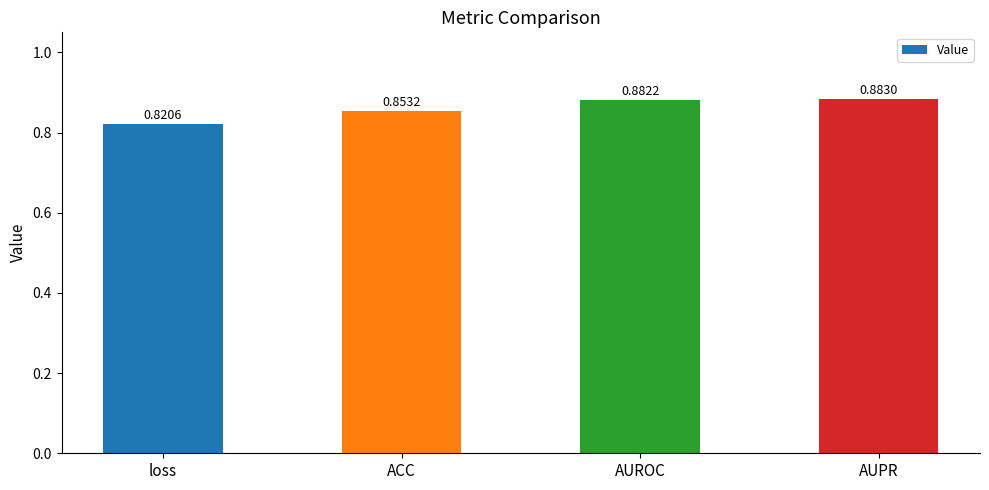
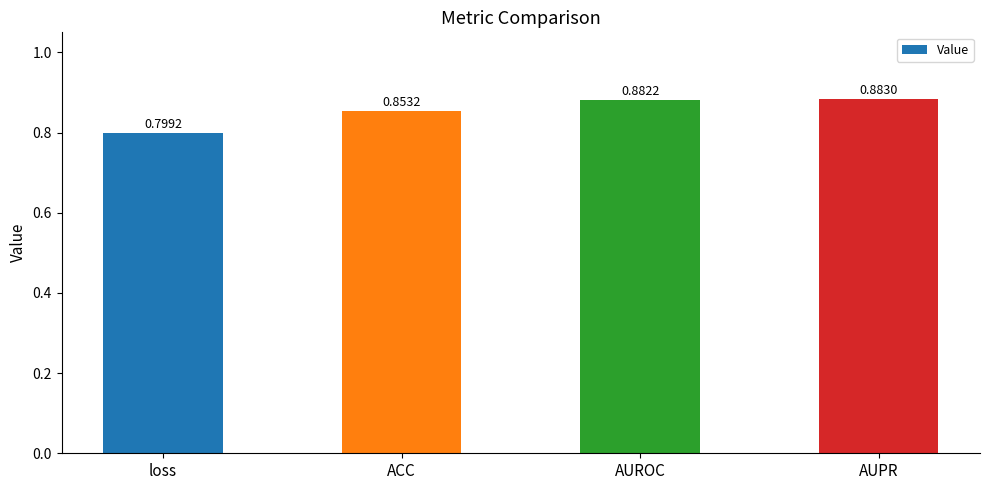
loss: 0.8206 -> 0.7992
